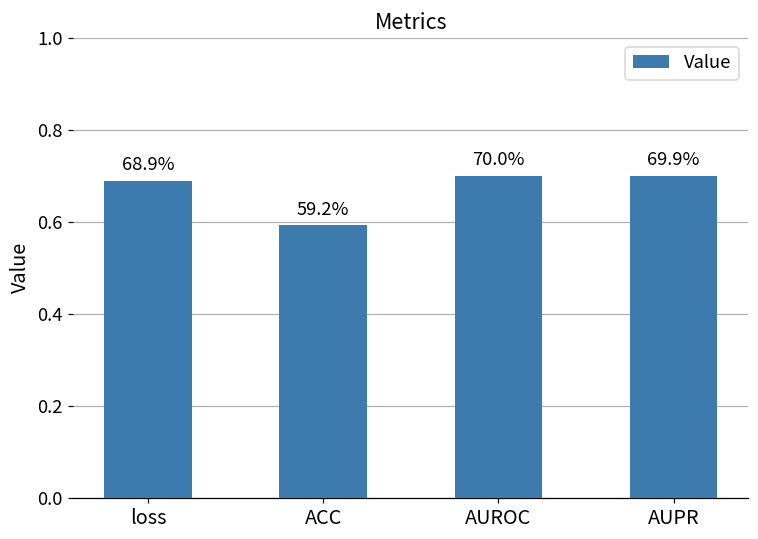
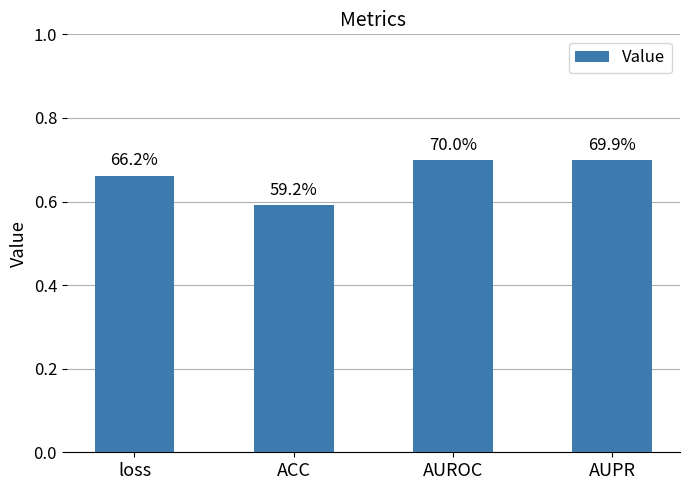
loss: 68.9% -> 66.2%
